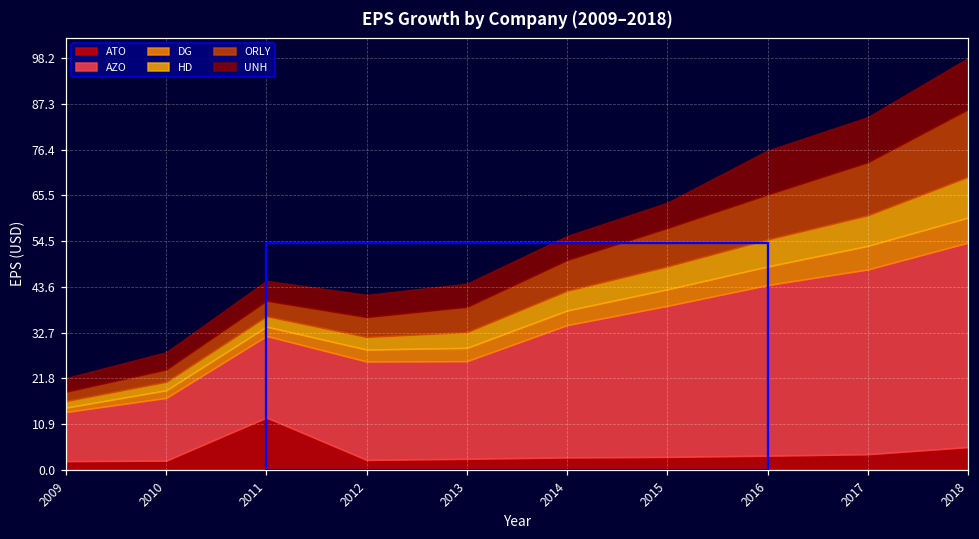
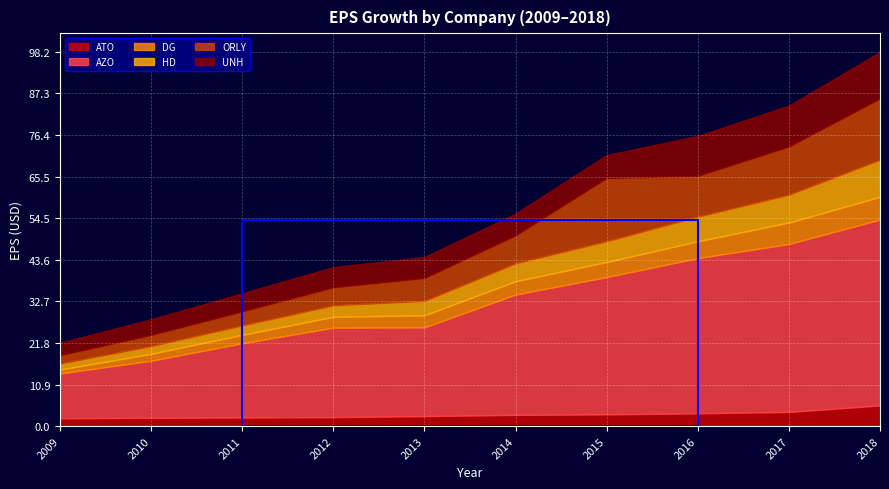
ATO, 2011: 12 -> 2
ORLY, 2015: 9 -> 17
